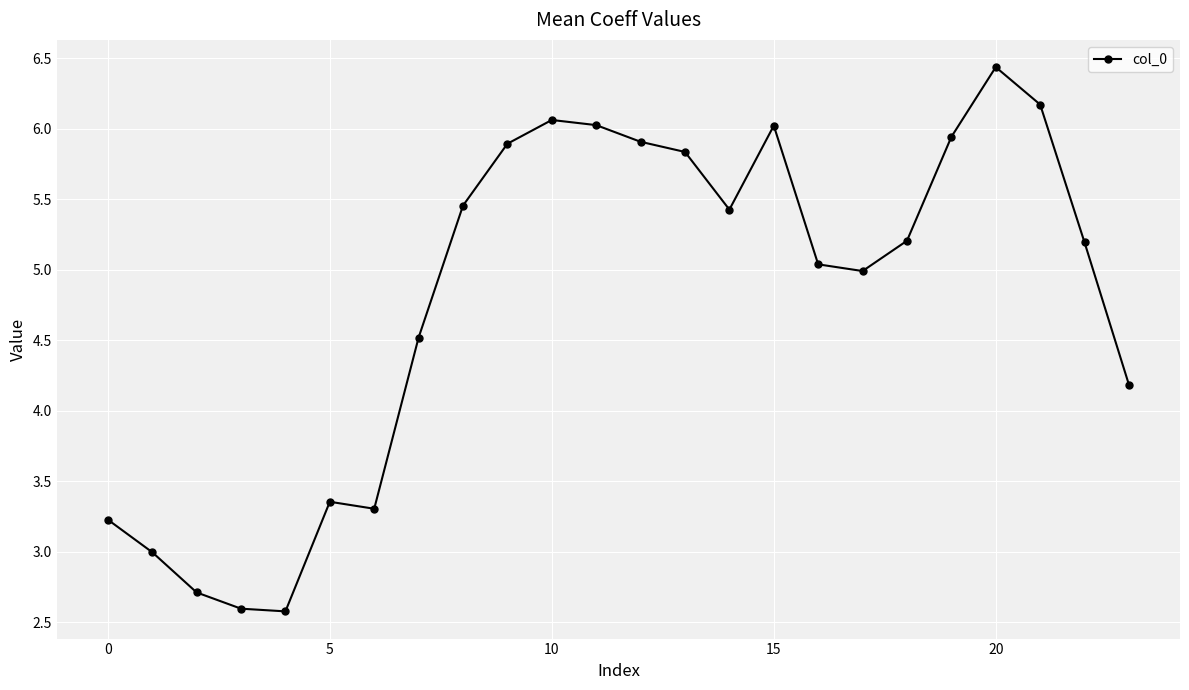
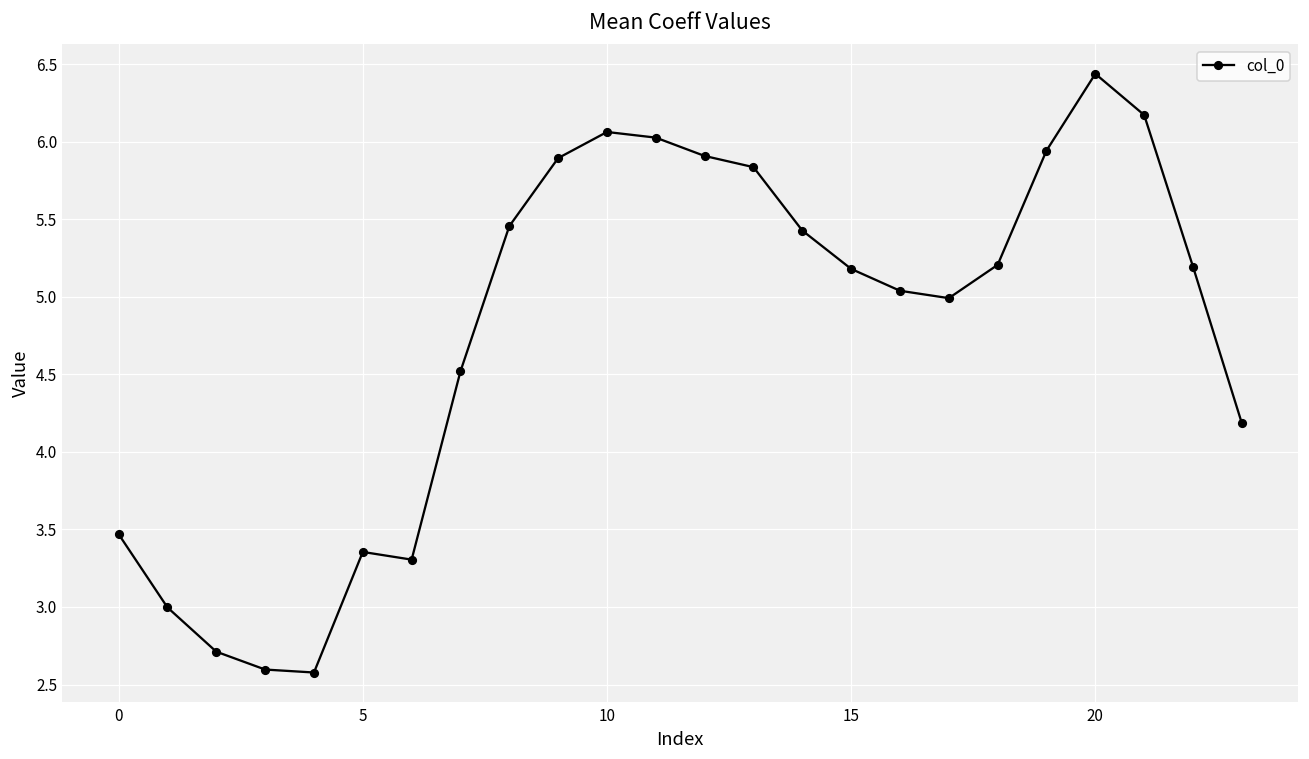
0: 3.23 -> 3.47
15: 6.02 -> 5.18
